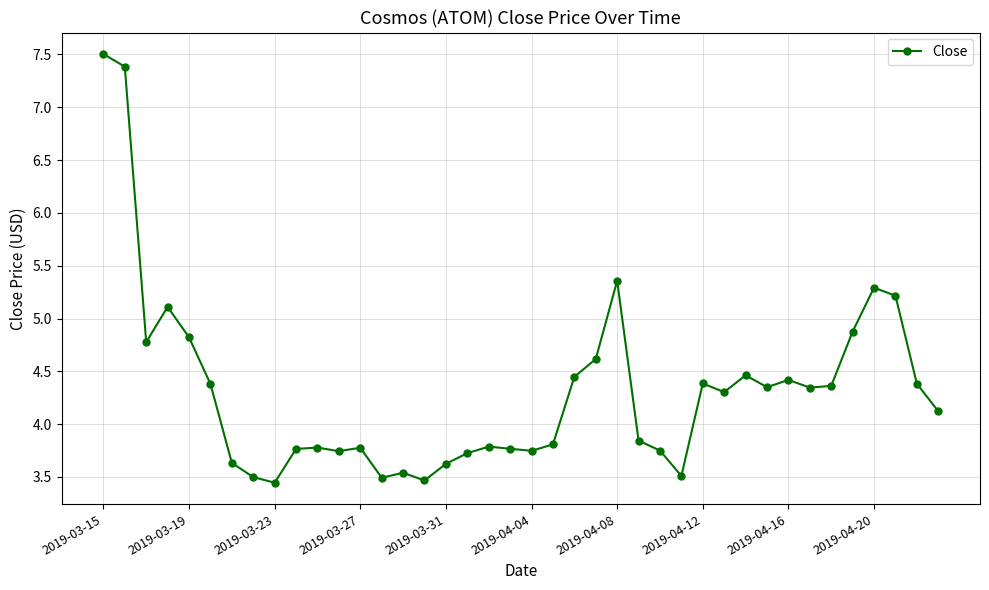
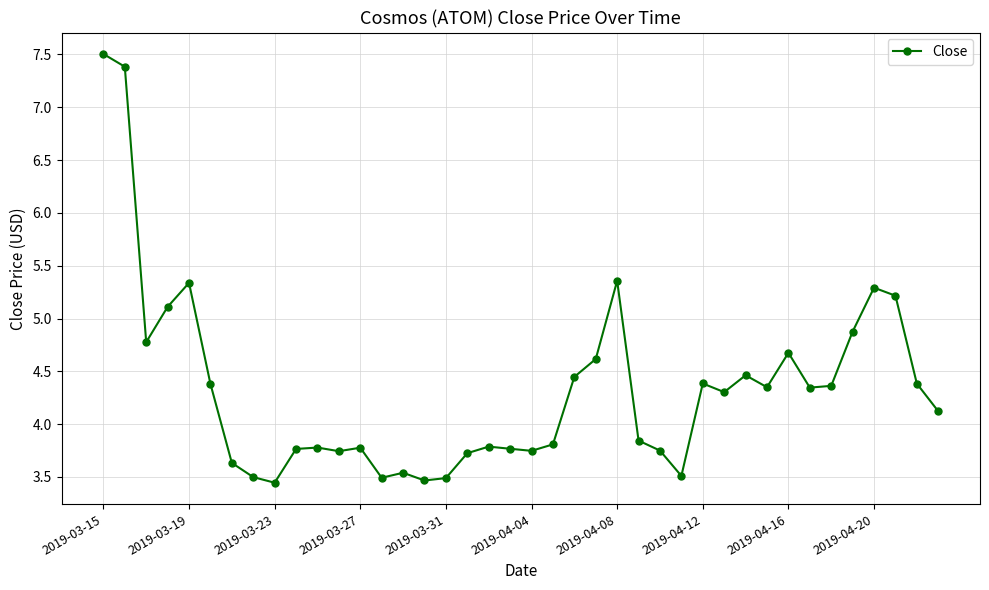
2019-03-19: 4.82 -> 5.34
2019-03-31: 3.62 -> 3.49
2019-04-16: 4.42 -> 4.68
